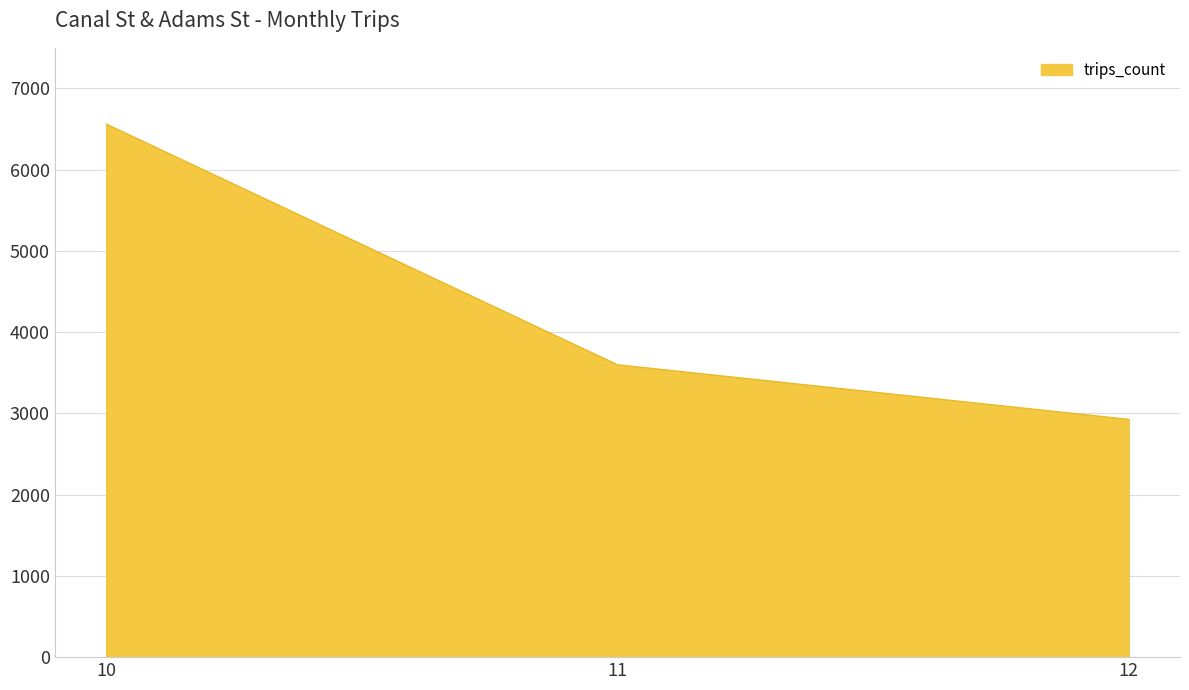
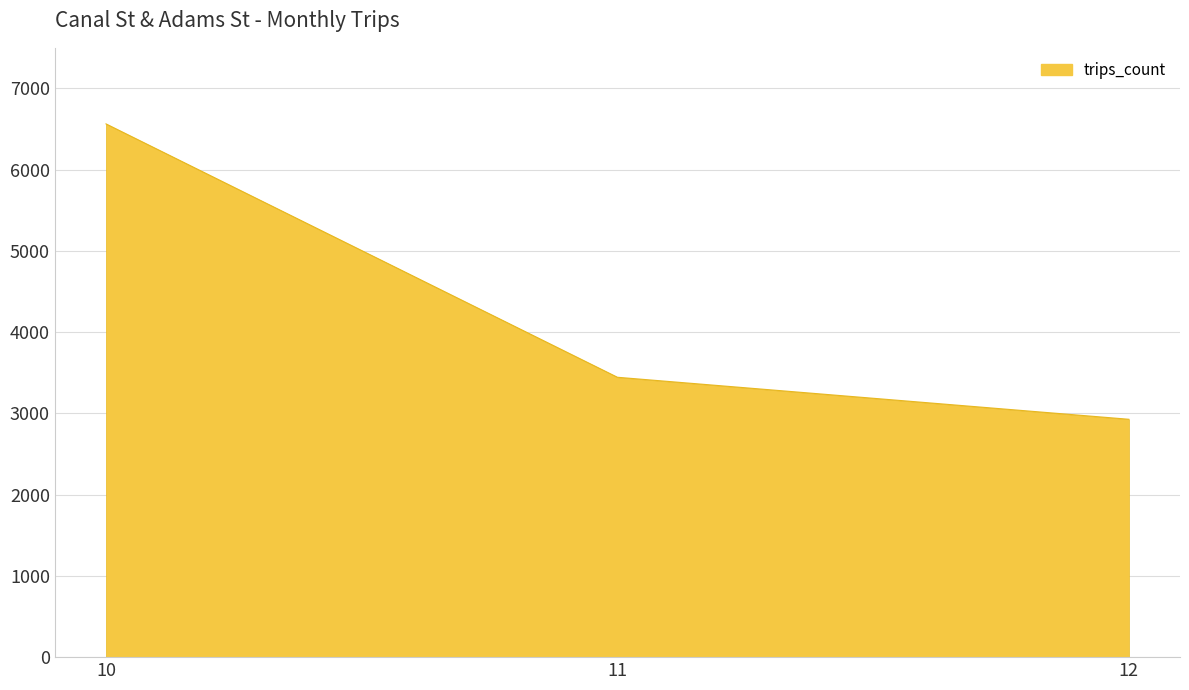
11: 3600 -> 3400
